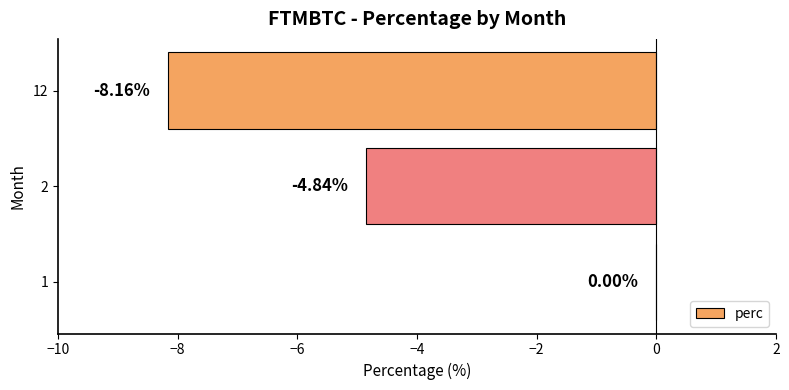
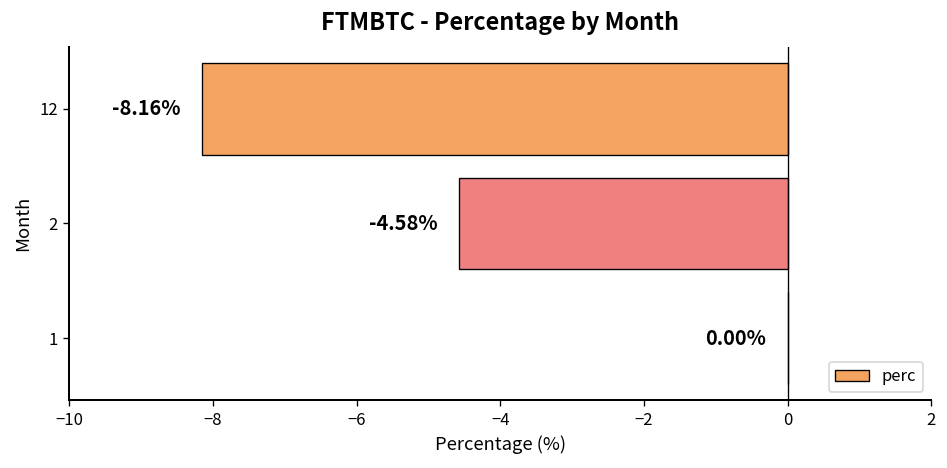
2: -4.84% -> -4.58%
